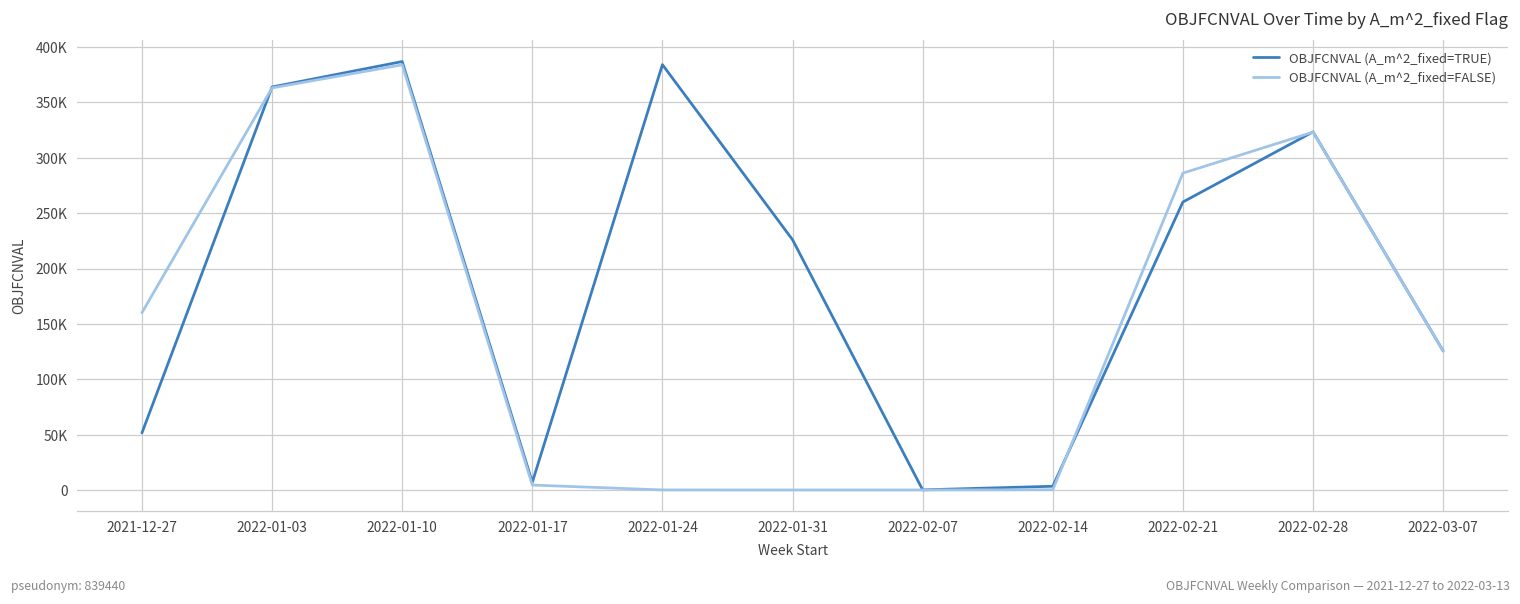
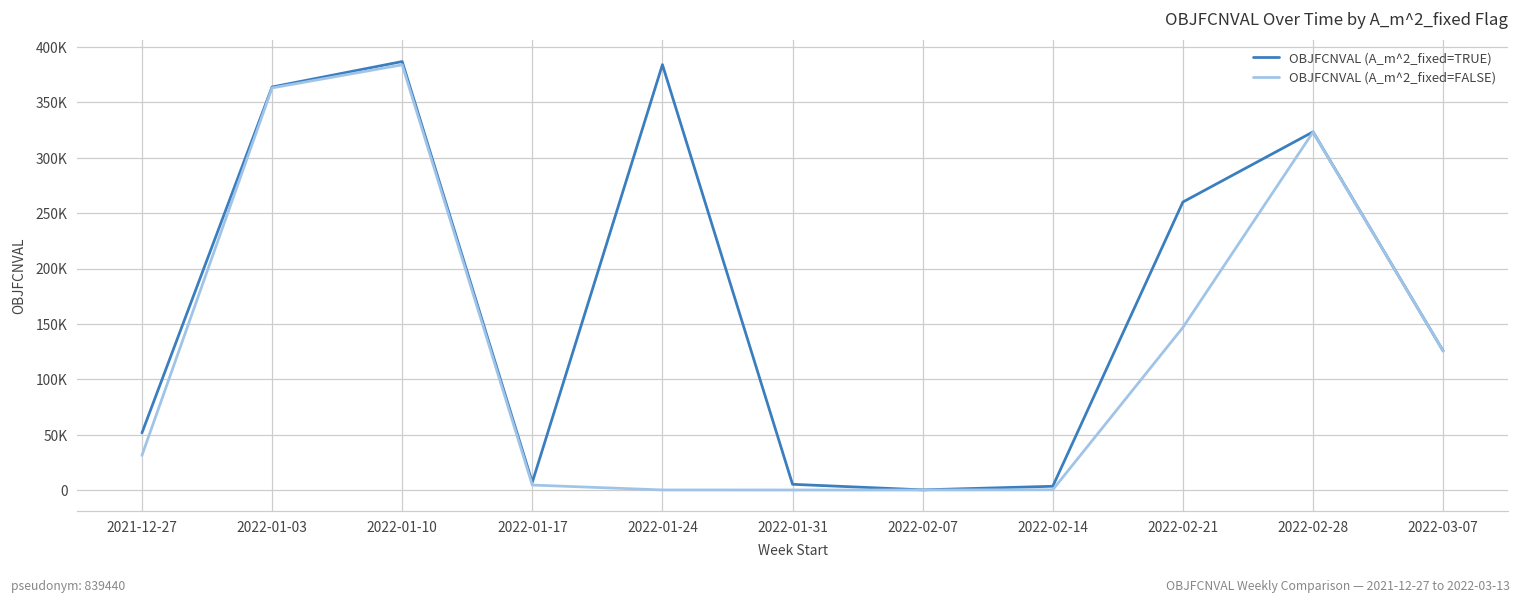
OBJFCNVAL (A_m^2_fixed=FALSE), 2021-12-27: 160000 -> 31000
OBJFCNVAL (A_m^2_fixed=TRUE), 2022-01-31: 226000 -> 5000
OBJFCNVAL (A_m^2_fixed=FALSE), 2022-02-21: 286000 -> 147000
